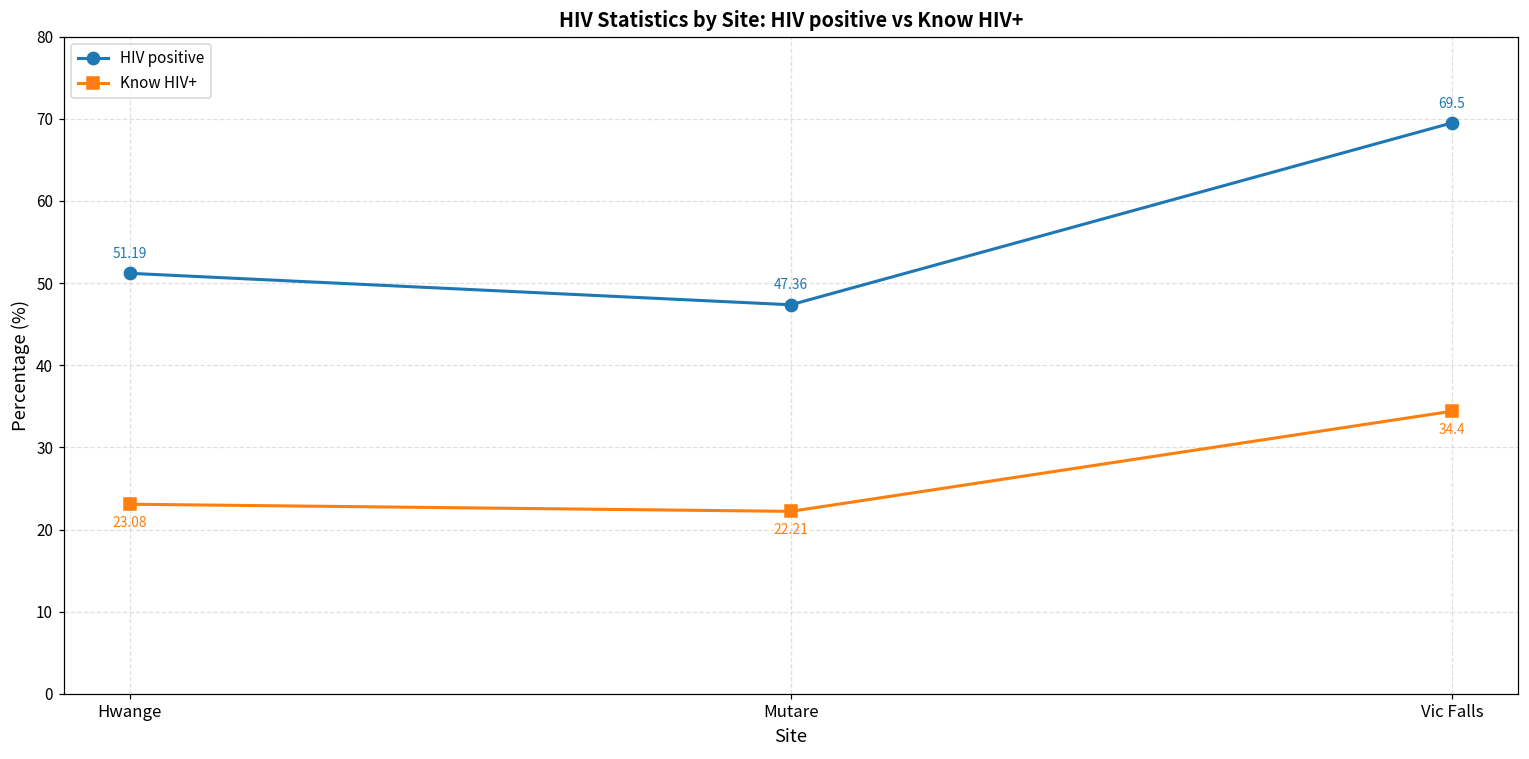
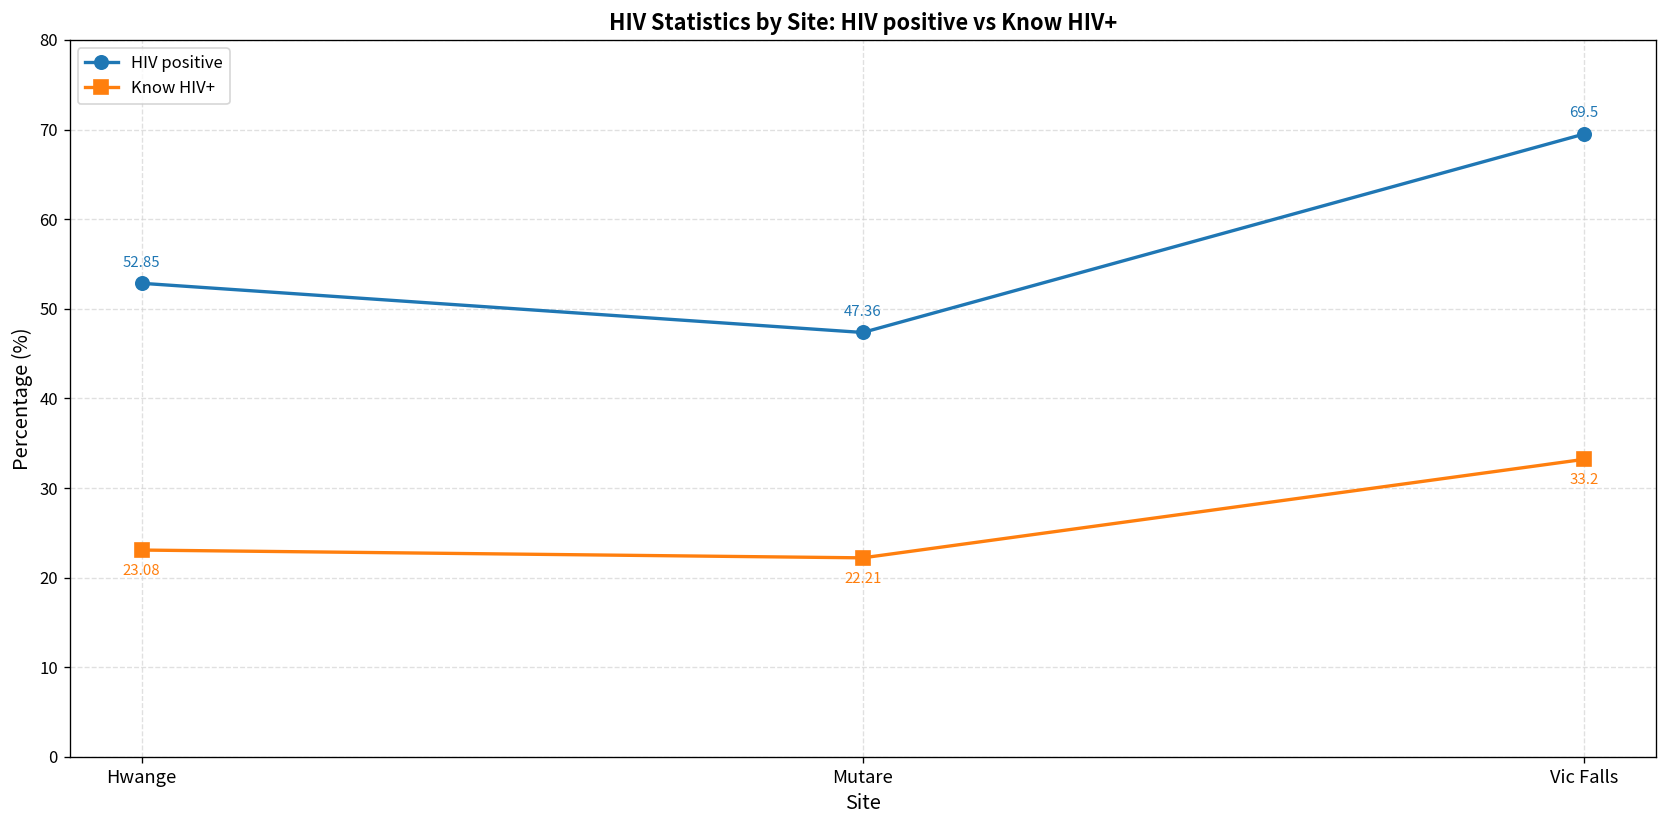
HIV positive, Hwange: 51.19 -> 52.85
Know HIV+, Vic Falls: 34.4 -> 33.2
